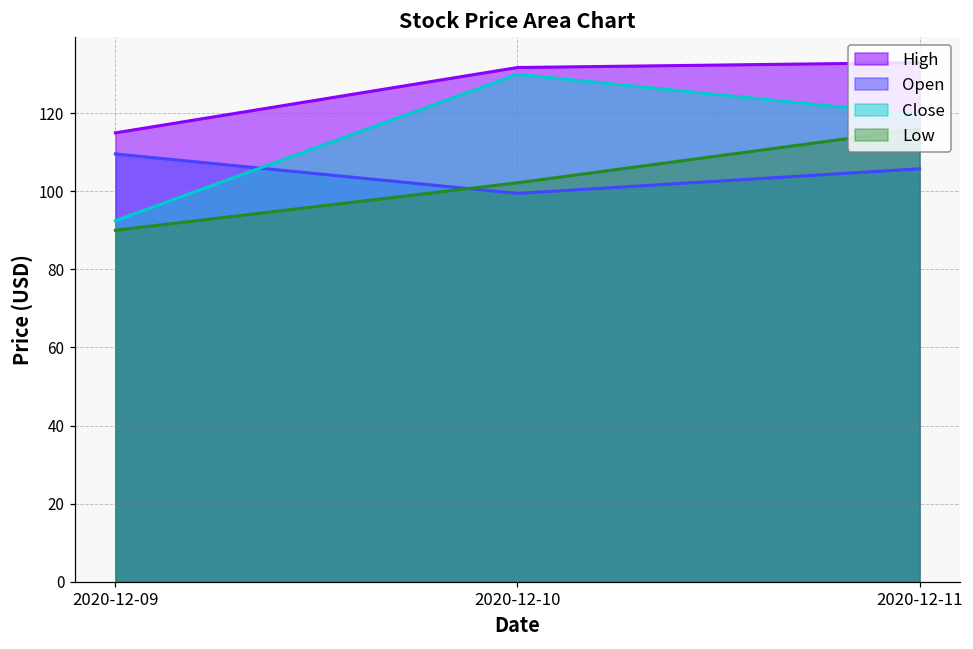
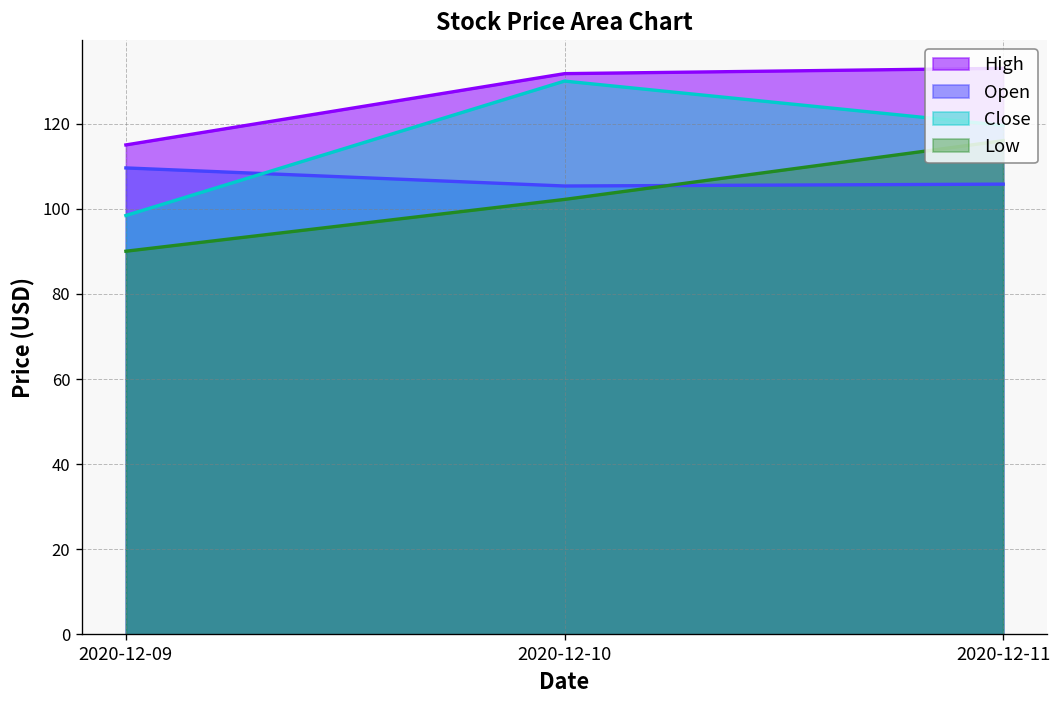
Close, 2020-12-09: 92 -> 98
Open, 2020-12-10: 99 -> 105
